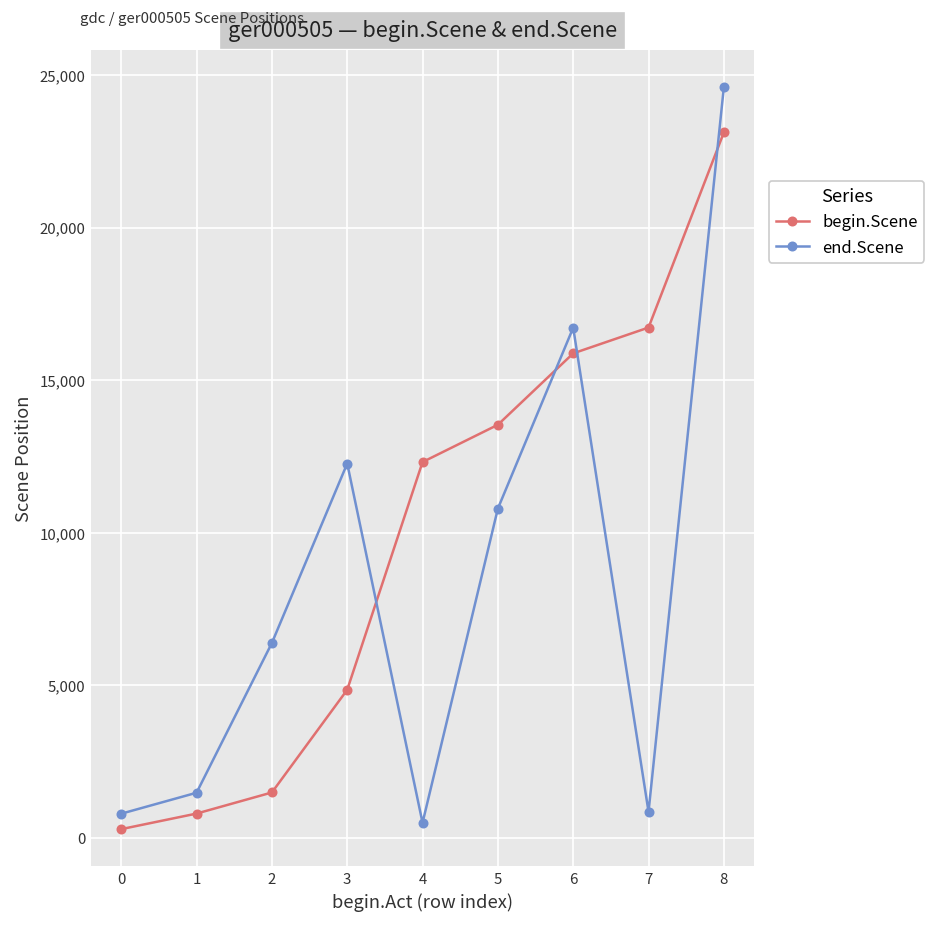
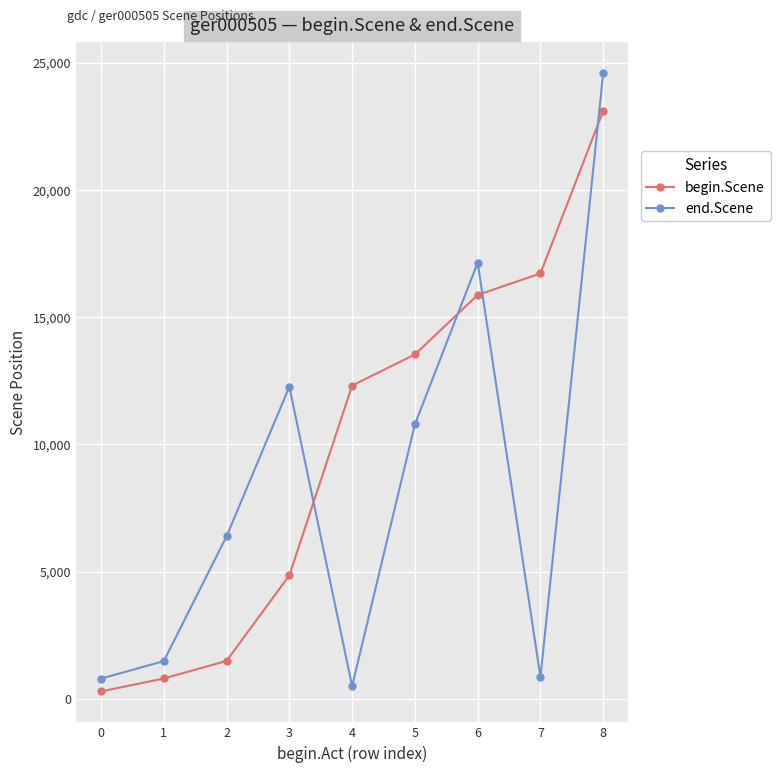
end.Scene, 6: 16,700 -> 17,100
